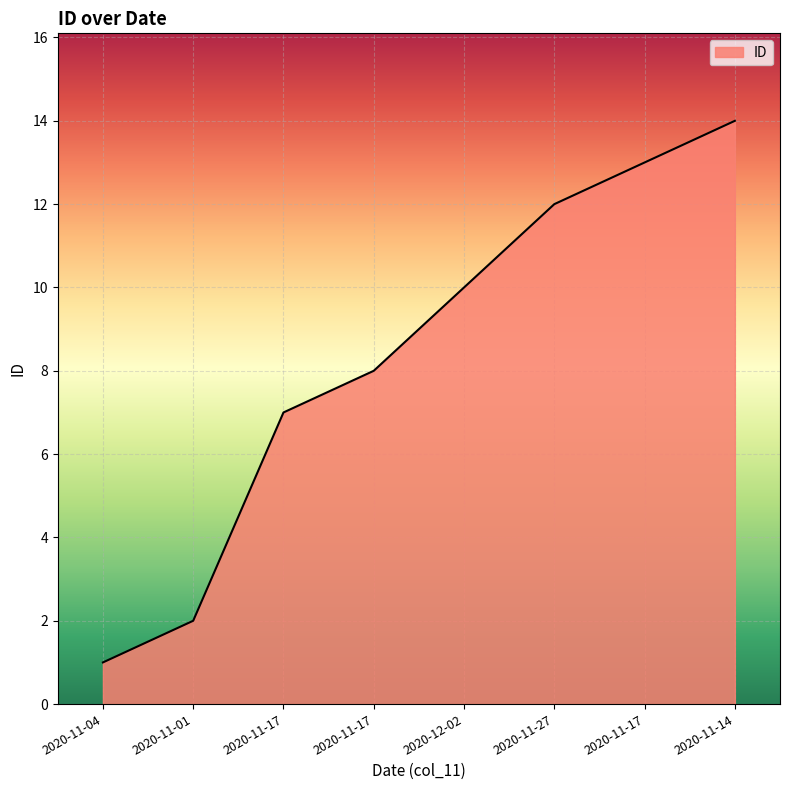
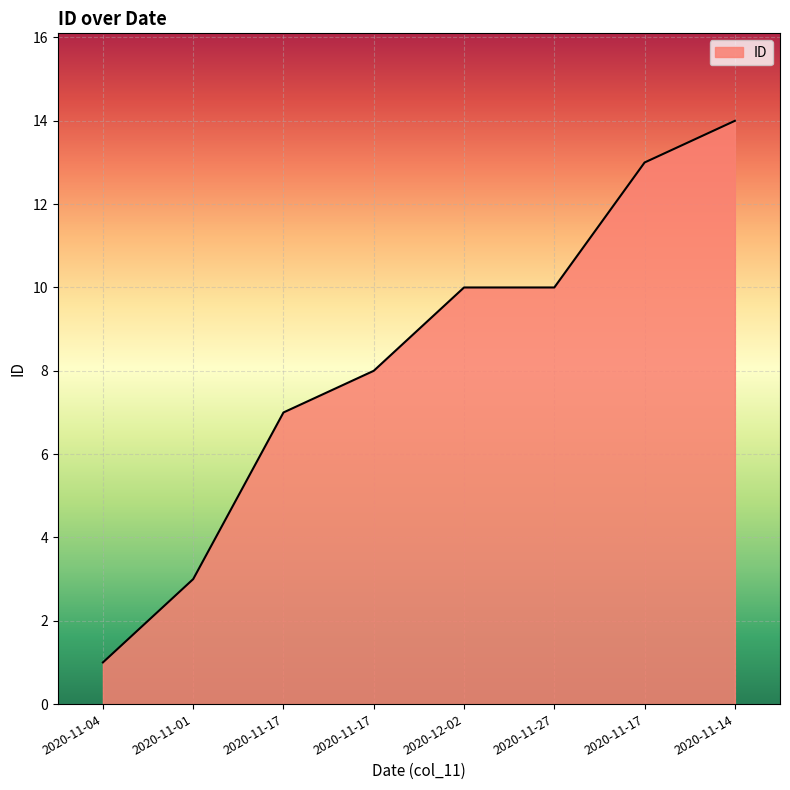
2020-11-01: 2 -> 3
2020-11-27: 12 -> 10
